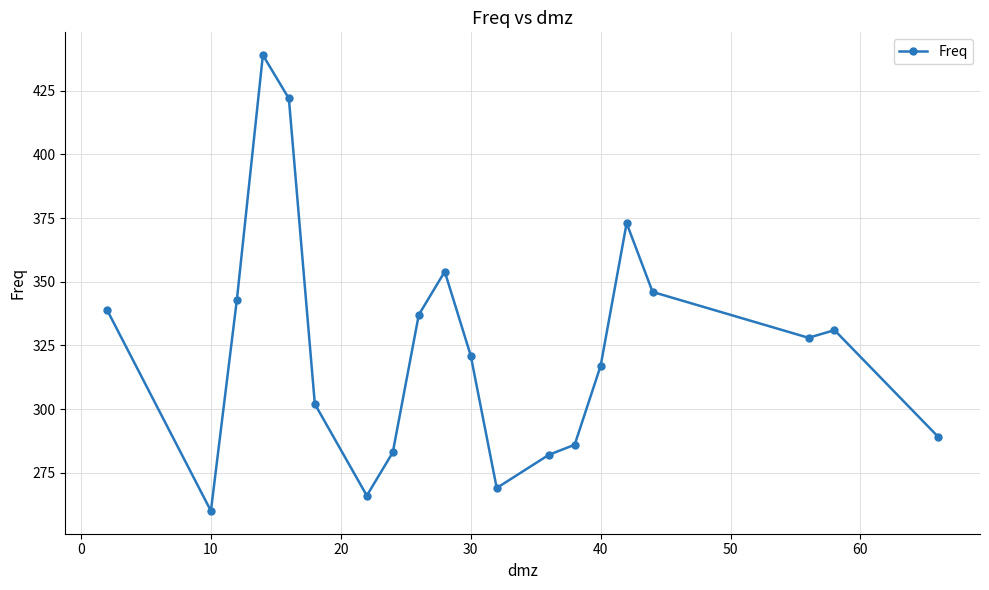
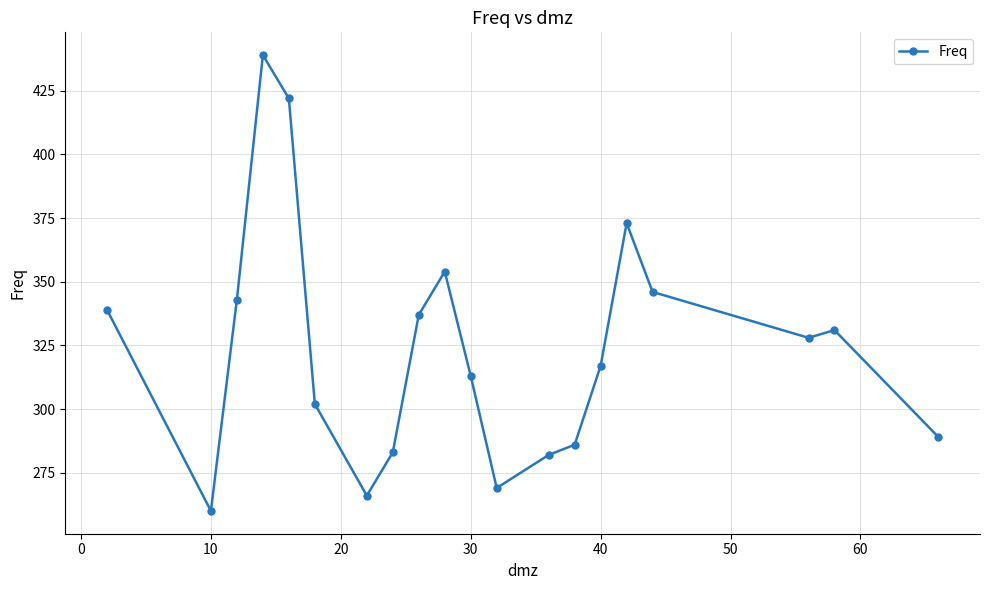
30: 321 -> 313
